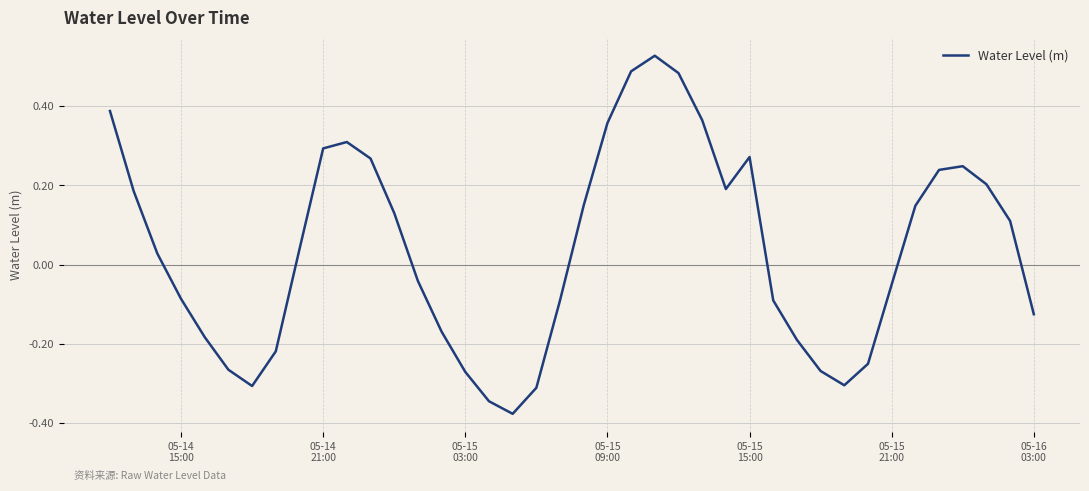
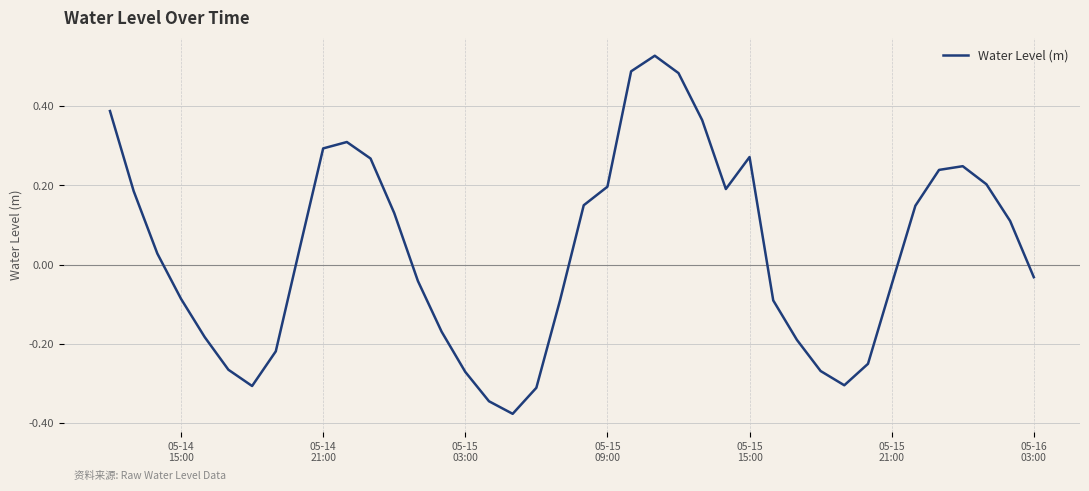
05-15 09:00: 0.36 -> 0.20
05-16 03:00: -0.13 -> -0.03
